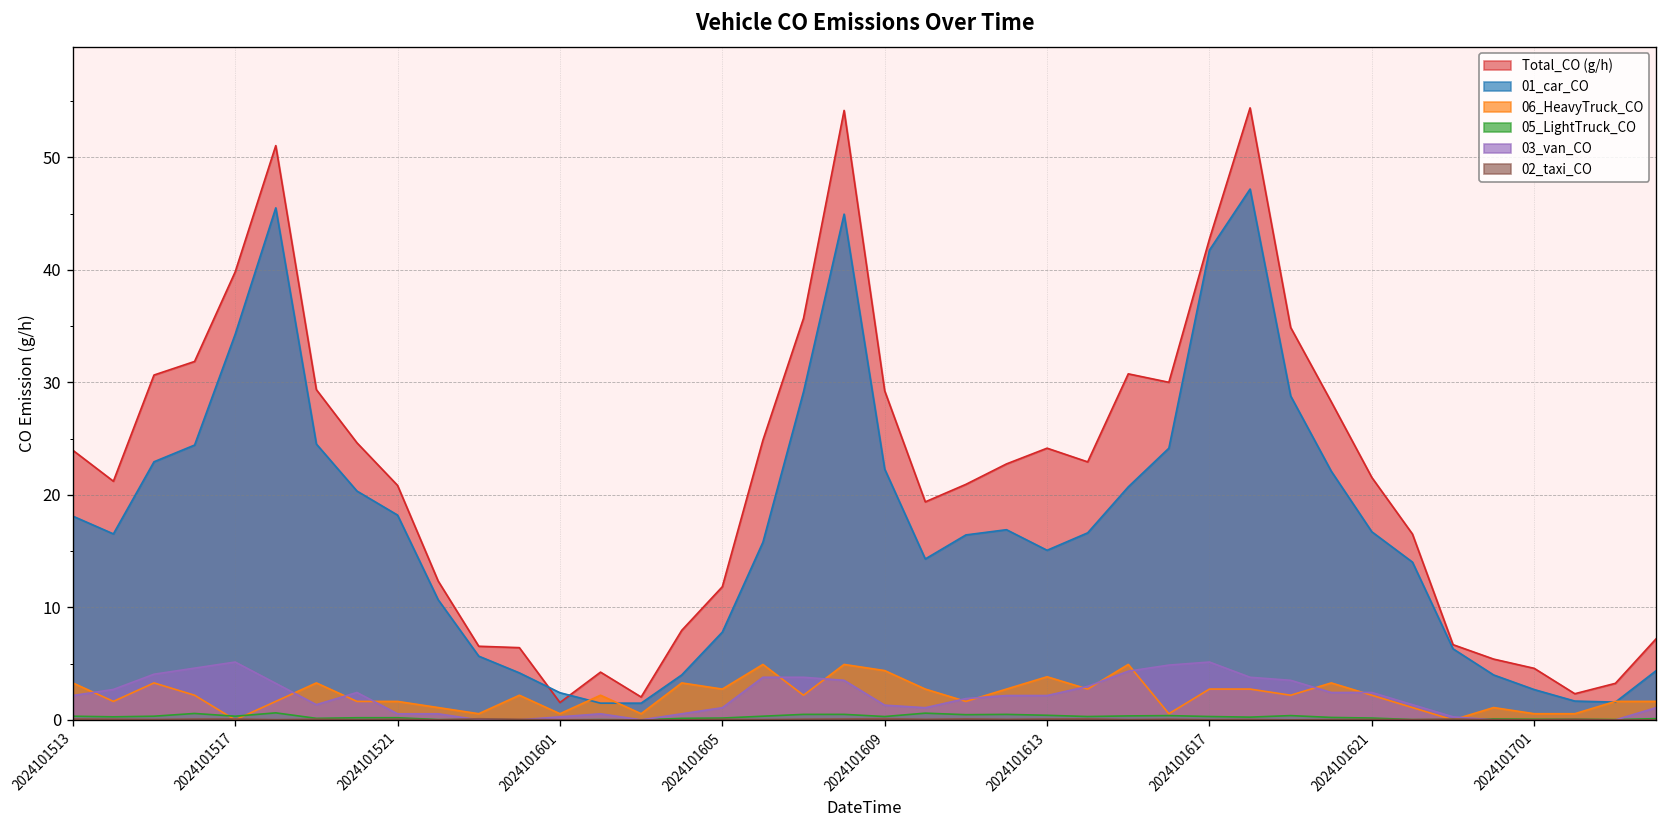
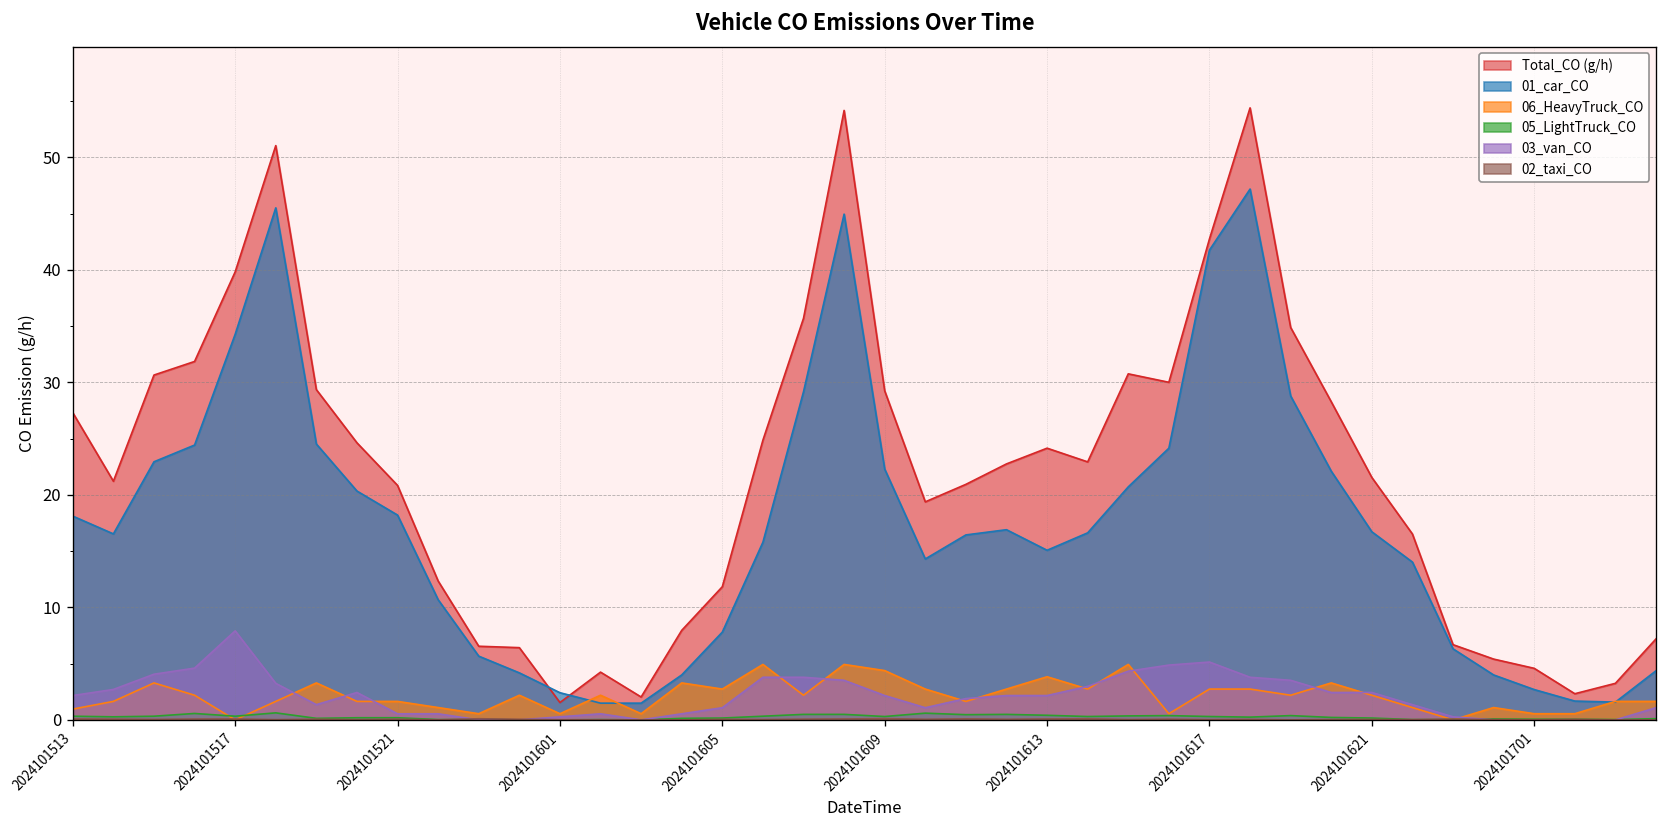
Total_CO (g/h), 2024101513: 24 -> 27
06_HeavyTruck_CO, 2024101513: 3 -> 1
03_van_CO, 2024101517: 5 -> 8
03_van_CO, 2024101609: 1 -> 2
